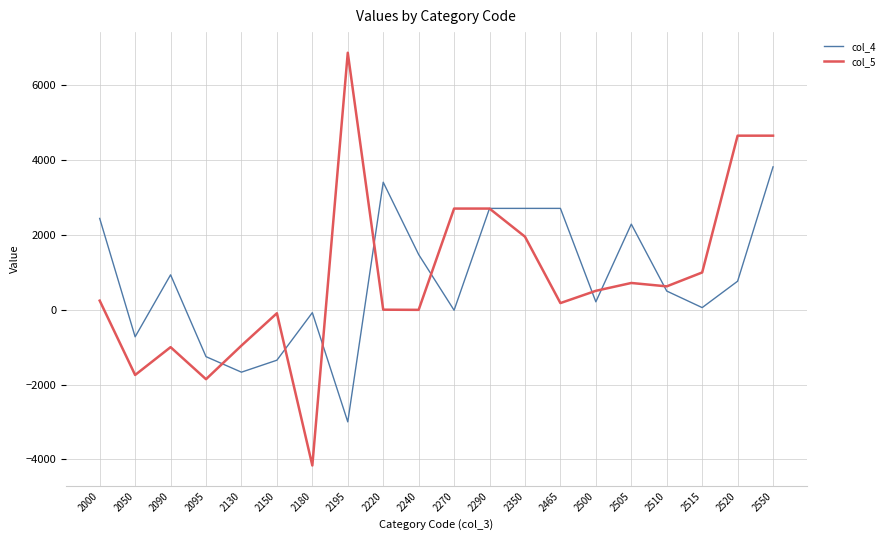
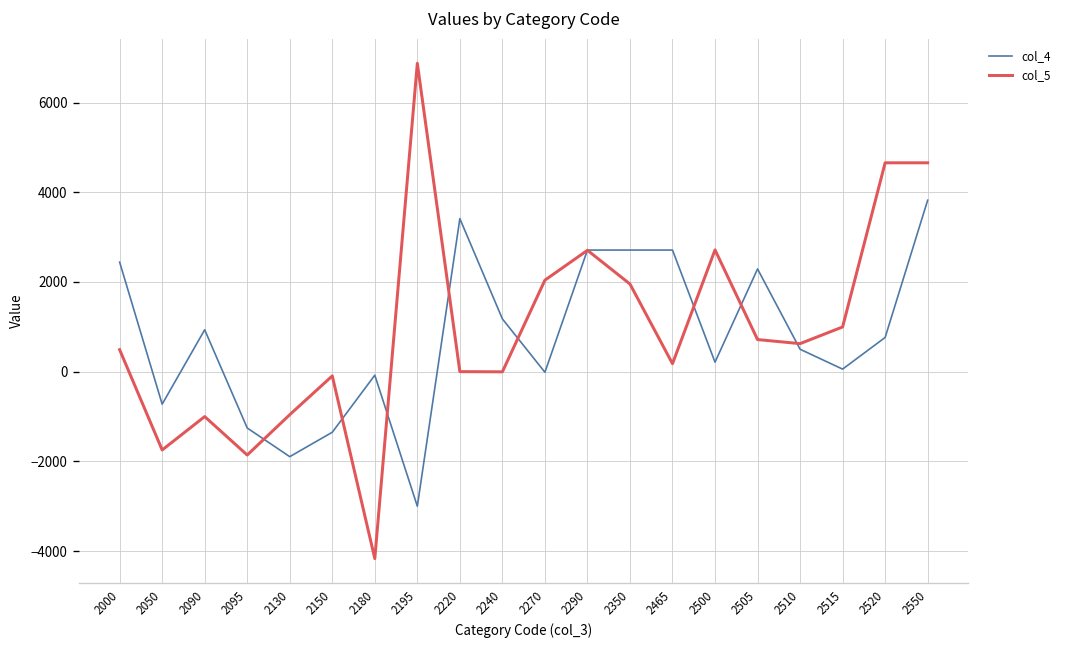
col_5, 2000: 200 -> 500
col_4, 2130: -1700 -> -1900
col_4, 2240: 1500 -> 1200
col_5, 2270: 2700 -> 2000
col_5, 2500: 500 -> 2700
